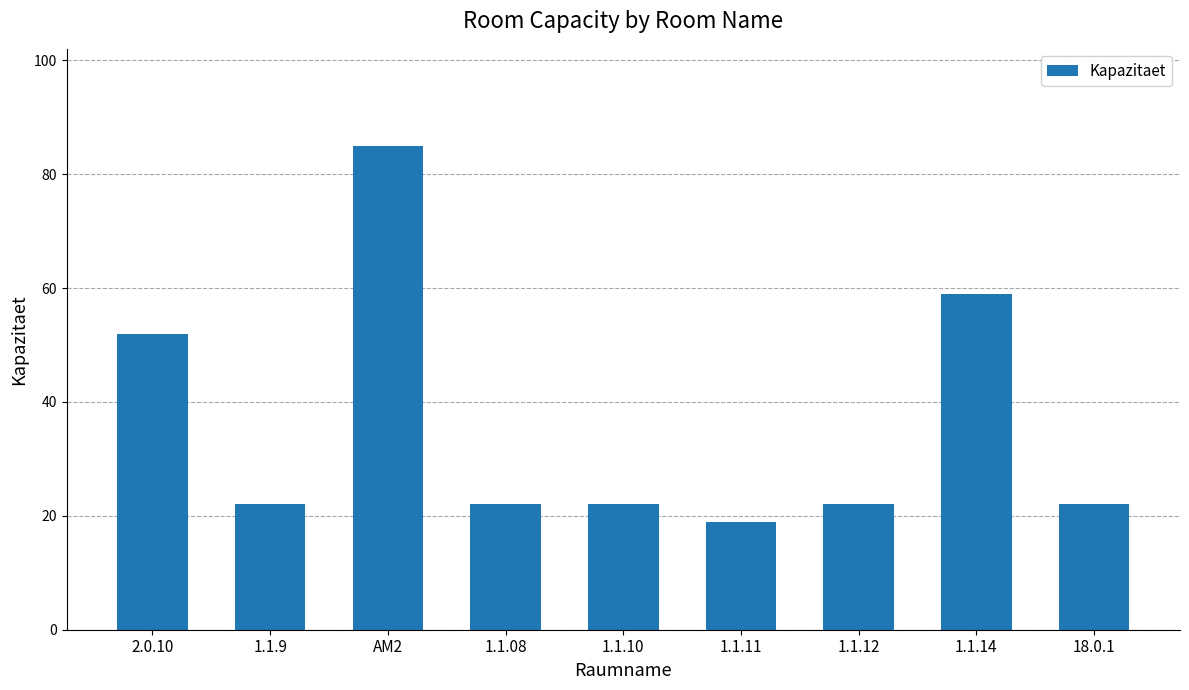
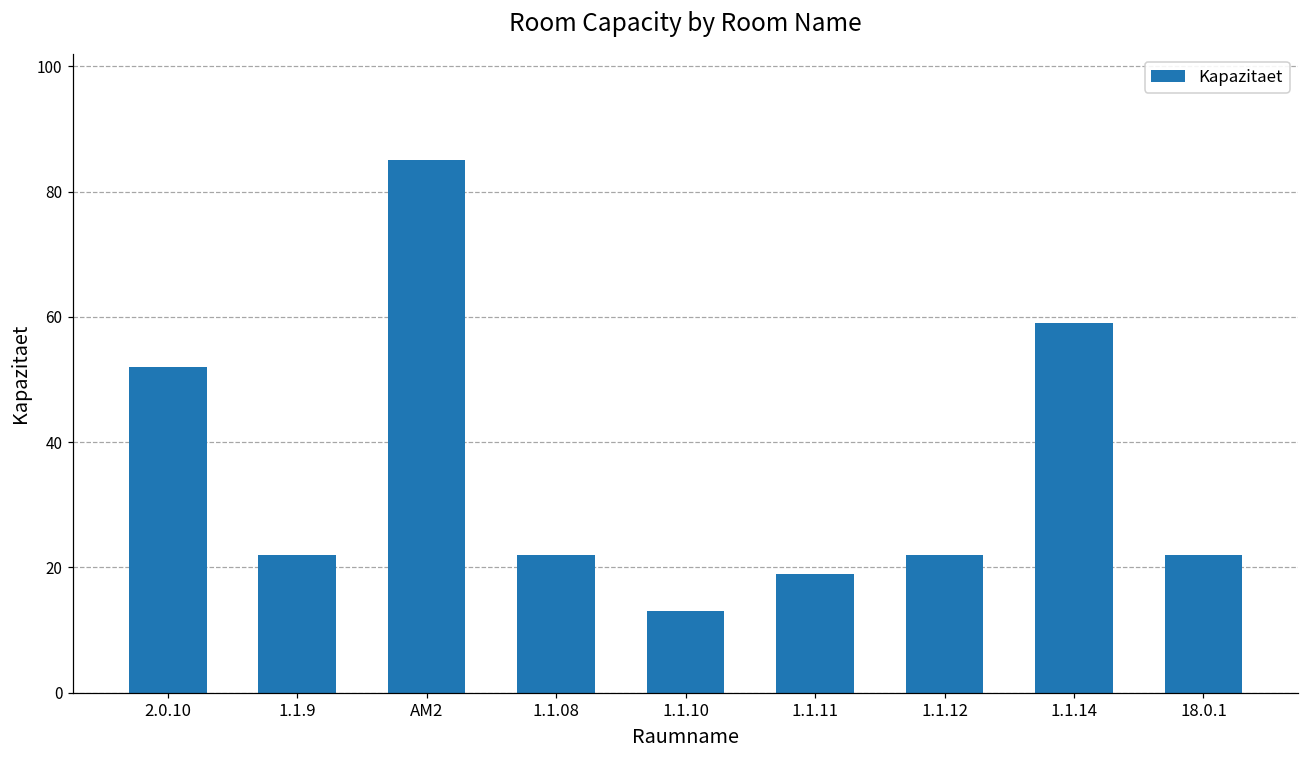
1.1.10: 22 -> 13
